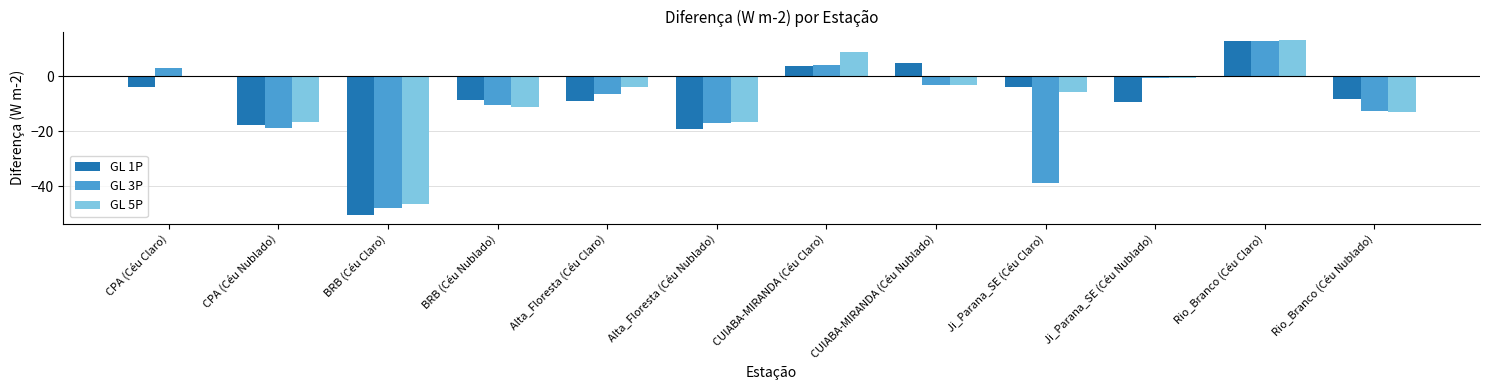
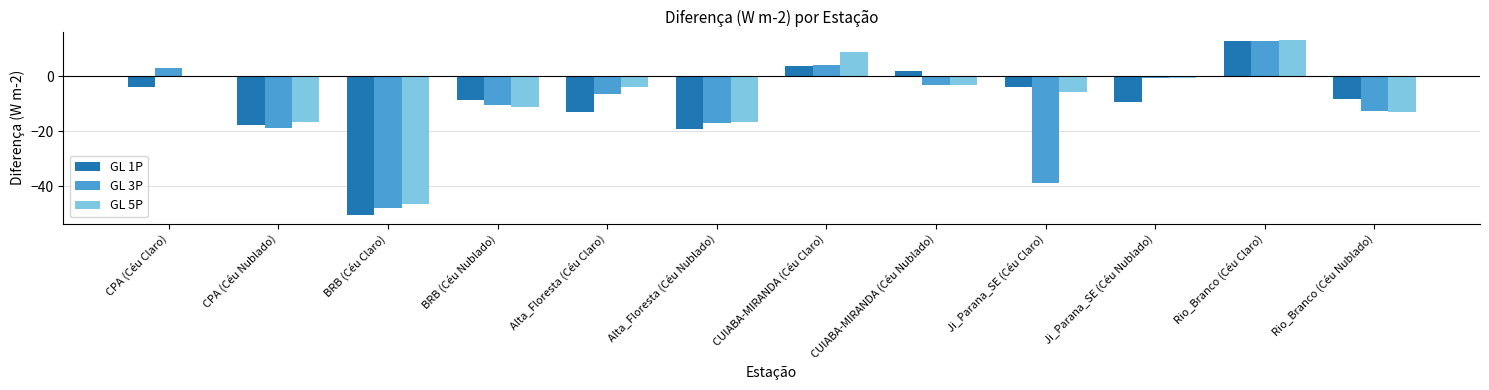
GL 1P, Alta_Floresta (Céu Claro): -9 -> -13
GL 1P, CUIABA-MIRANDA (Céu Nublado): 5 -> 2
